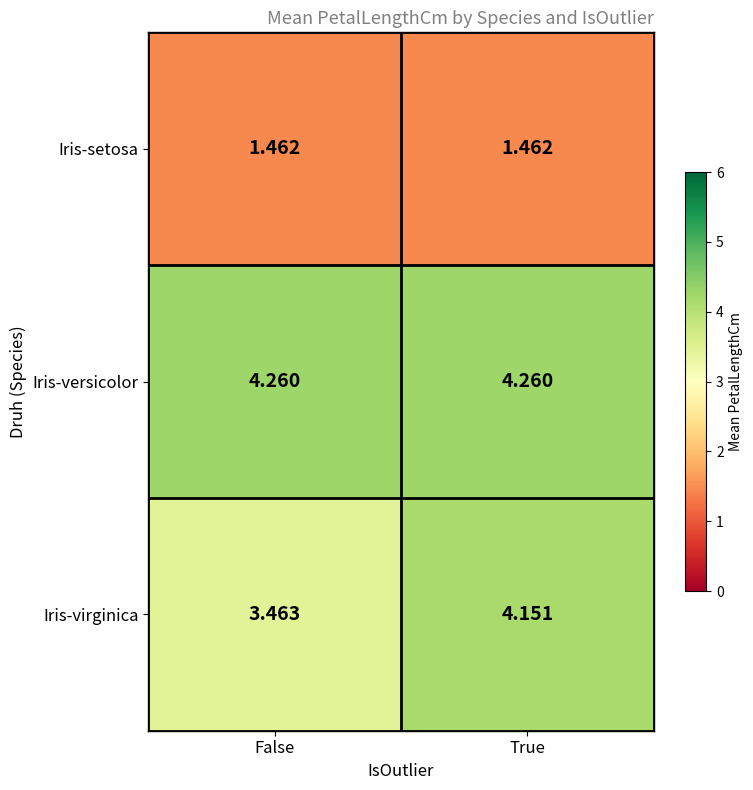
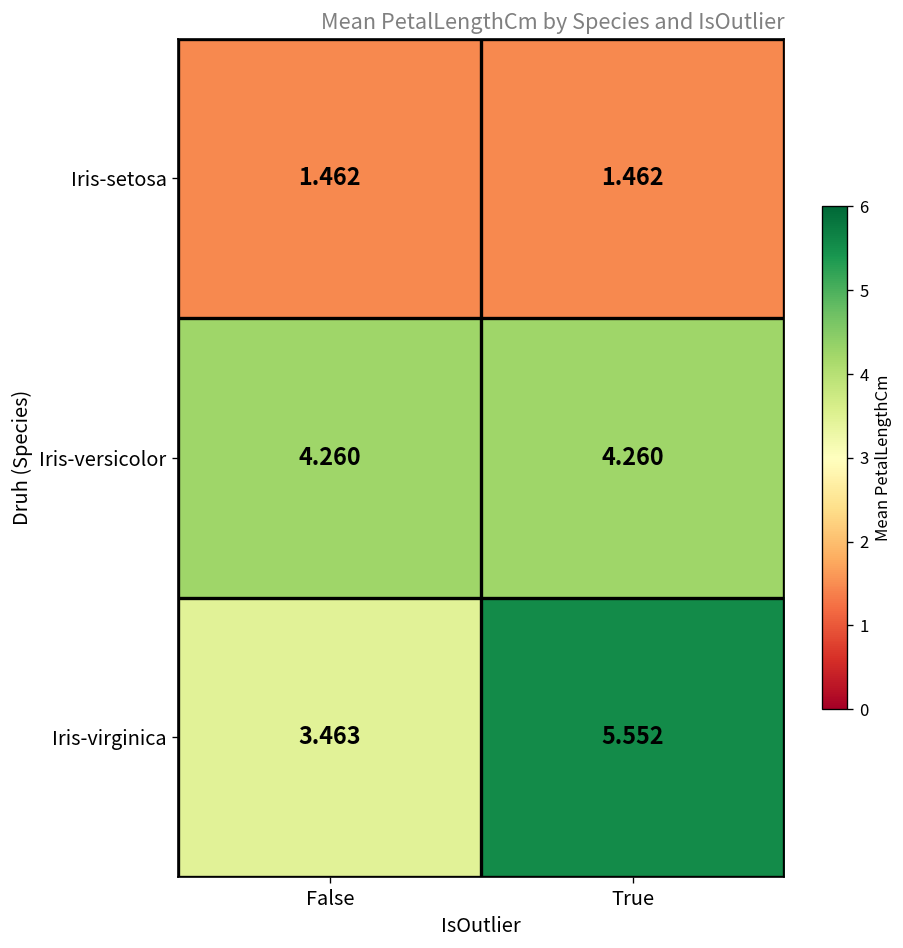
Iris-virginica, True: 4.151 -> 5.552
